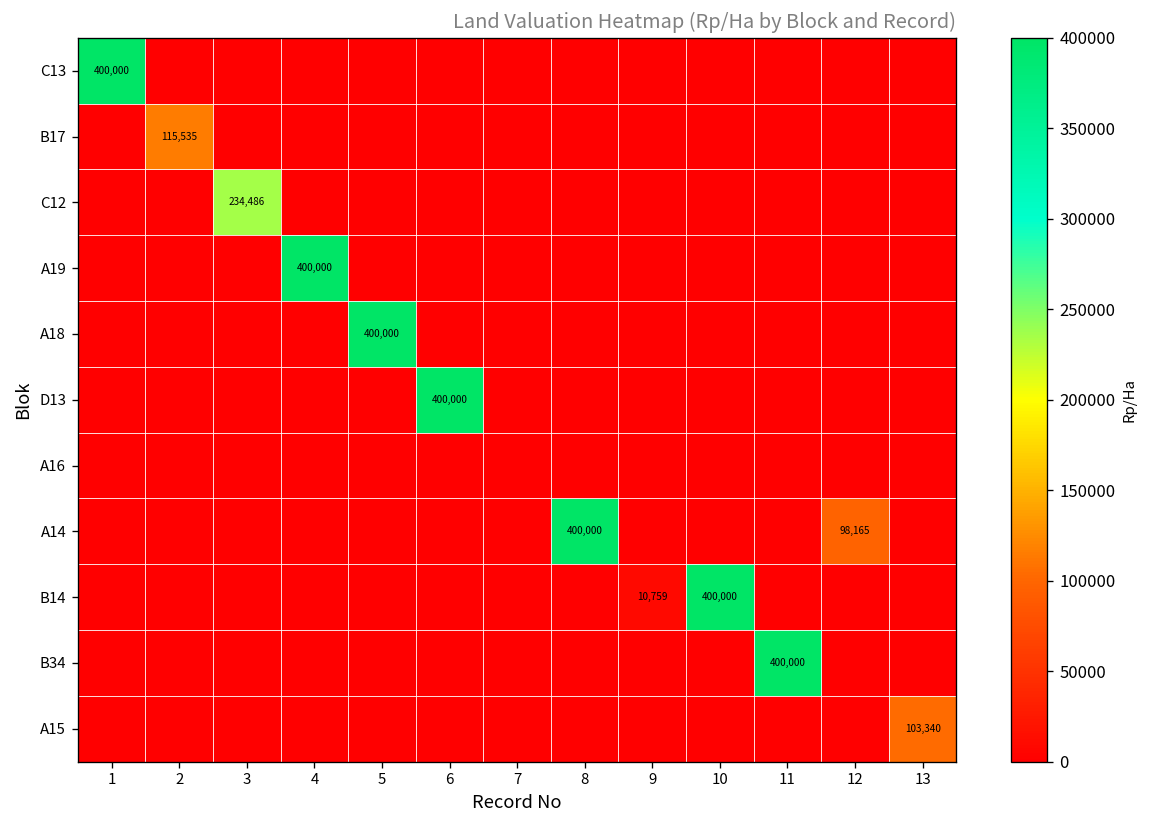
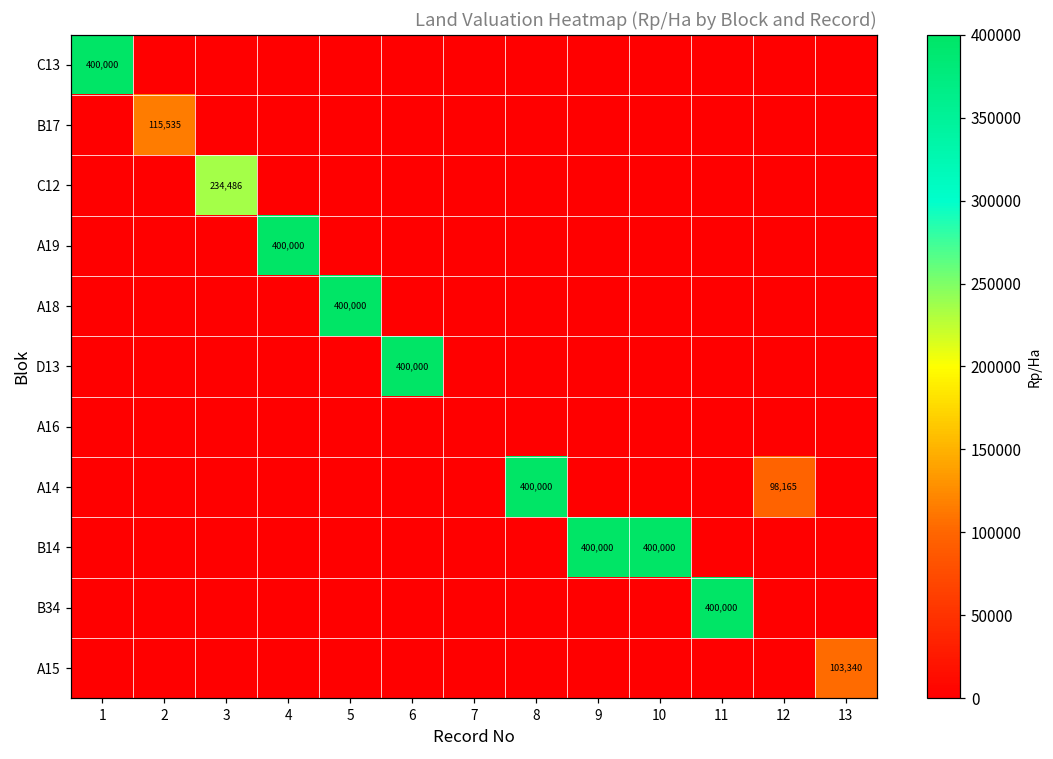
B14, 9: 10,759 -> 400,000
